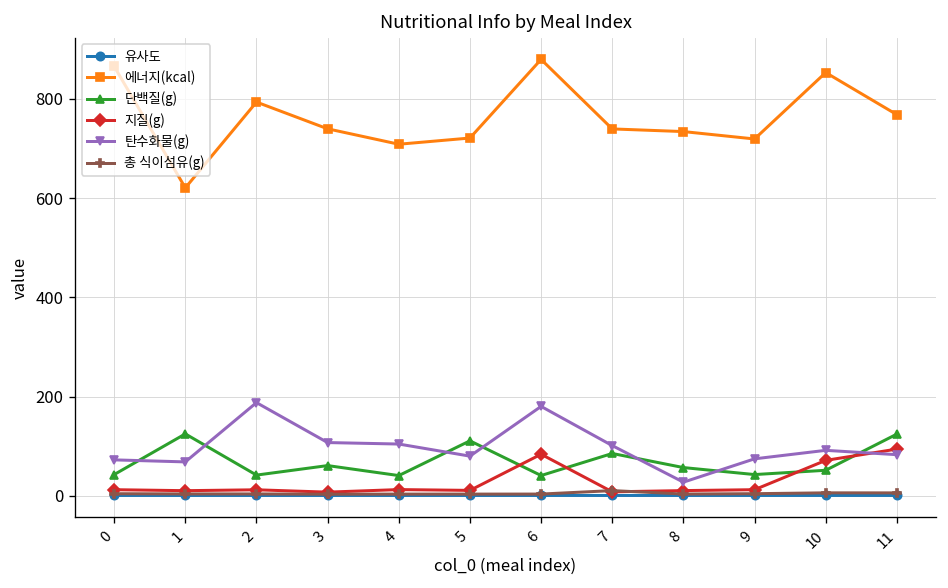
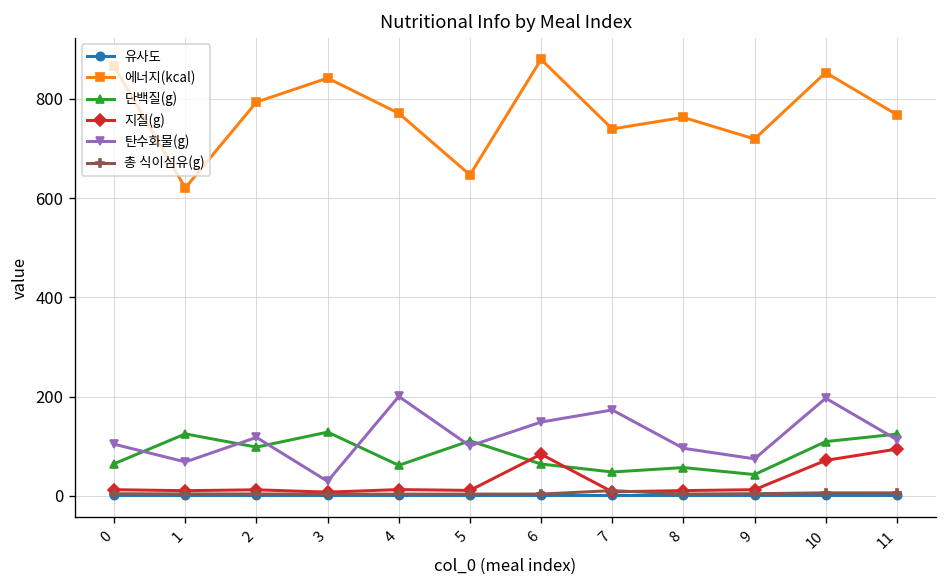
단백질(g), 0: 40 -> 60
탄수화물(g), 0: 70 -> 100
단백질(g), 2: 40 -> 100
탄수화물(g), 2: 190 -> 120
에너지(kcal), 3: 740 -> 840
단백질(g), 3: 60 -> 130
탄수화물(g), 3: 110 -> 30
에너지(kcal), 4: 710 -> 770
단백질(g), 4: 40 -> 60
탄수화물(g), 4: 100 -> 200
에너지(kcal), 5: 720 -> 650
탄수화물(g), 5: 80 -> 100
단백질(g), 6: 40 -> 60
탄수화물(g), 6: 180 -> 150
단백질(g), 7: 90 -> 50
탄수화물(g), 7: 100 -> 170
에너지(kcal), 8: 730 -> 760
탄수화물(g), 8: 30 -> 100
단백질(g), 10: 50 -> 110
탄수화물(g), 10: 90 -> 200
탄수화물(g), 11: 80 -> 110
